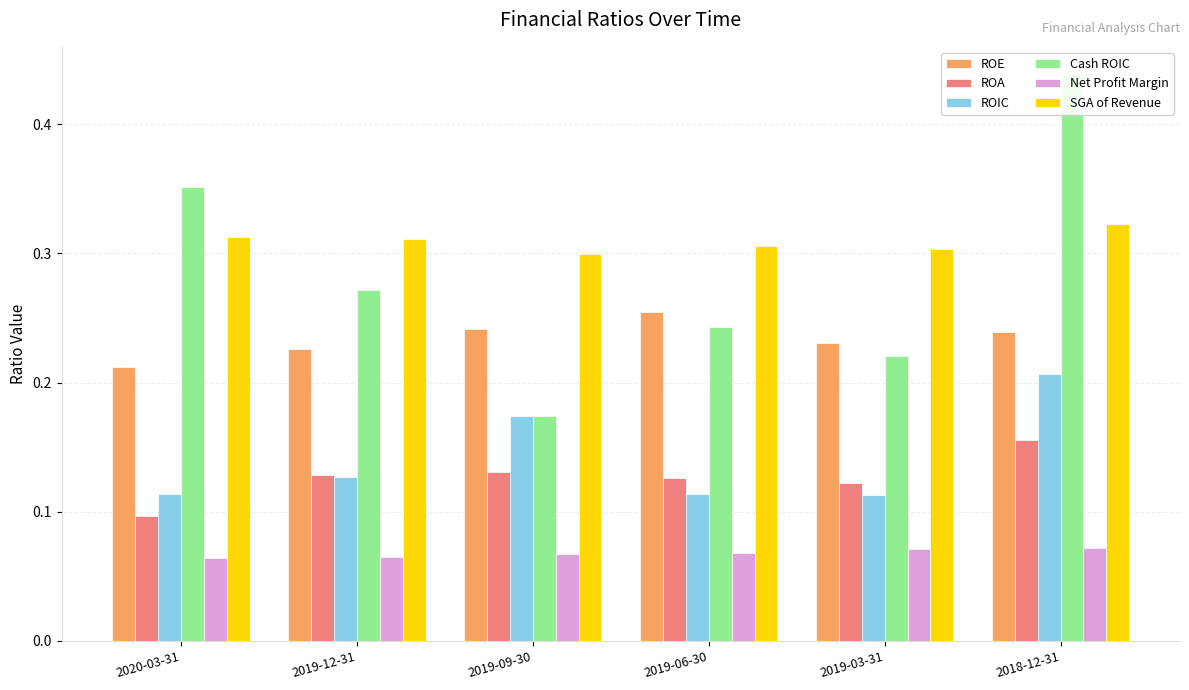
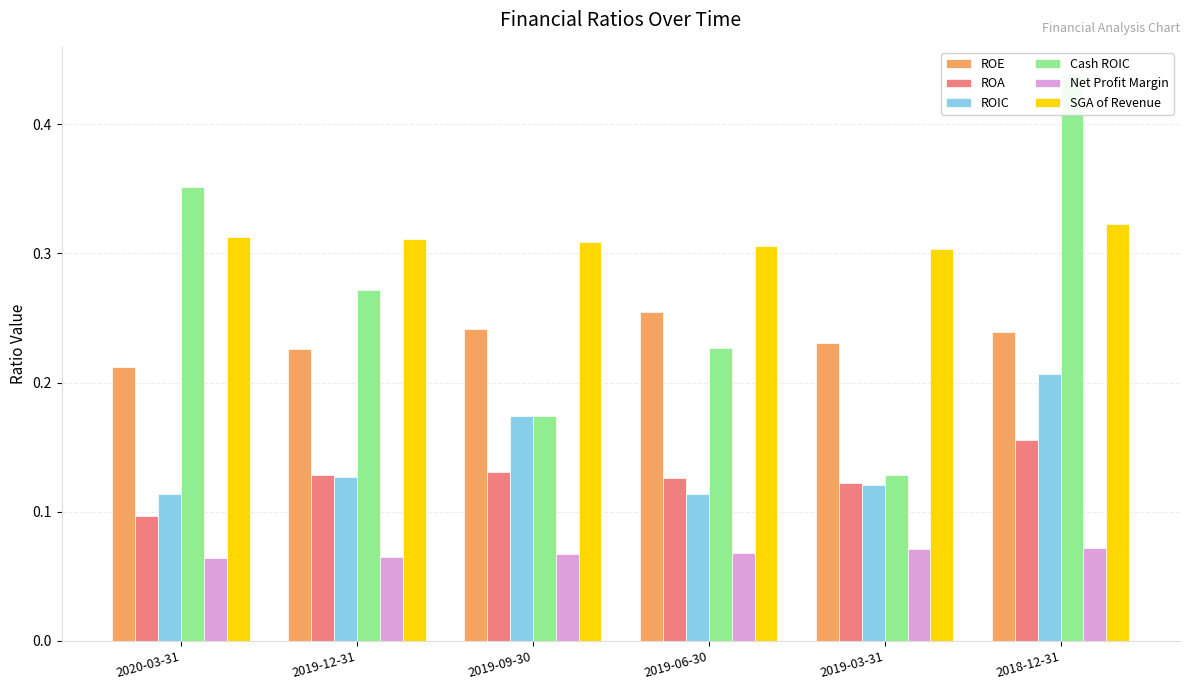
SGA of Revenue, 2019-09-30: 0.299 -> 0.309
Cash ROIC, 2019-06-30: 0.243 -> 0.227
ROIC, 2019-03-31: 0.113 -> 0.121
Cash ROIC, 2019-03-31: 0.220 -> 0.128
